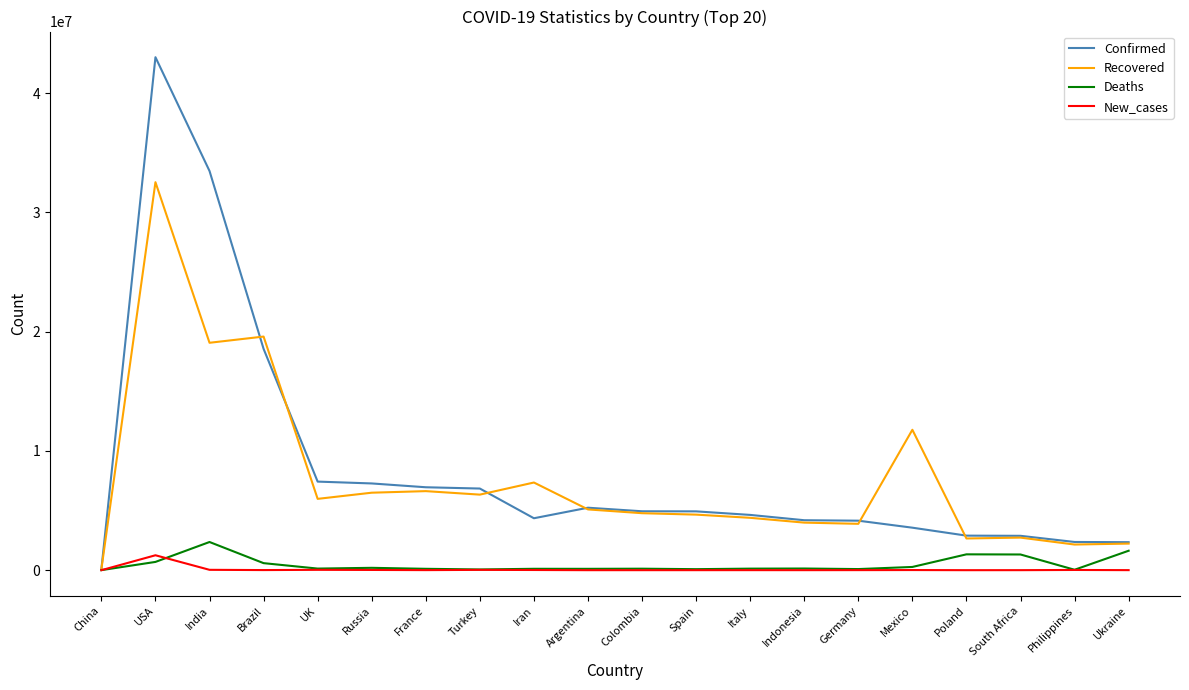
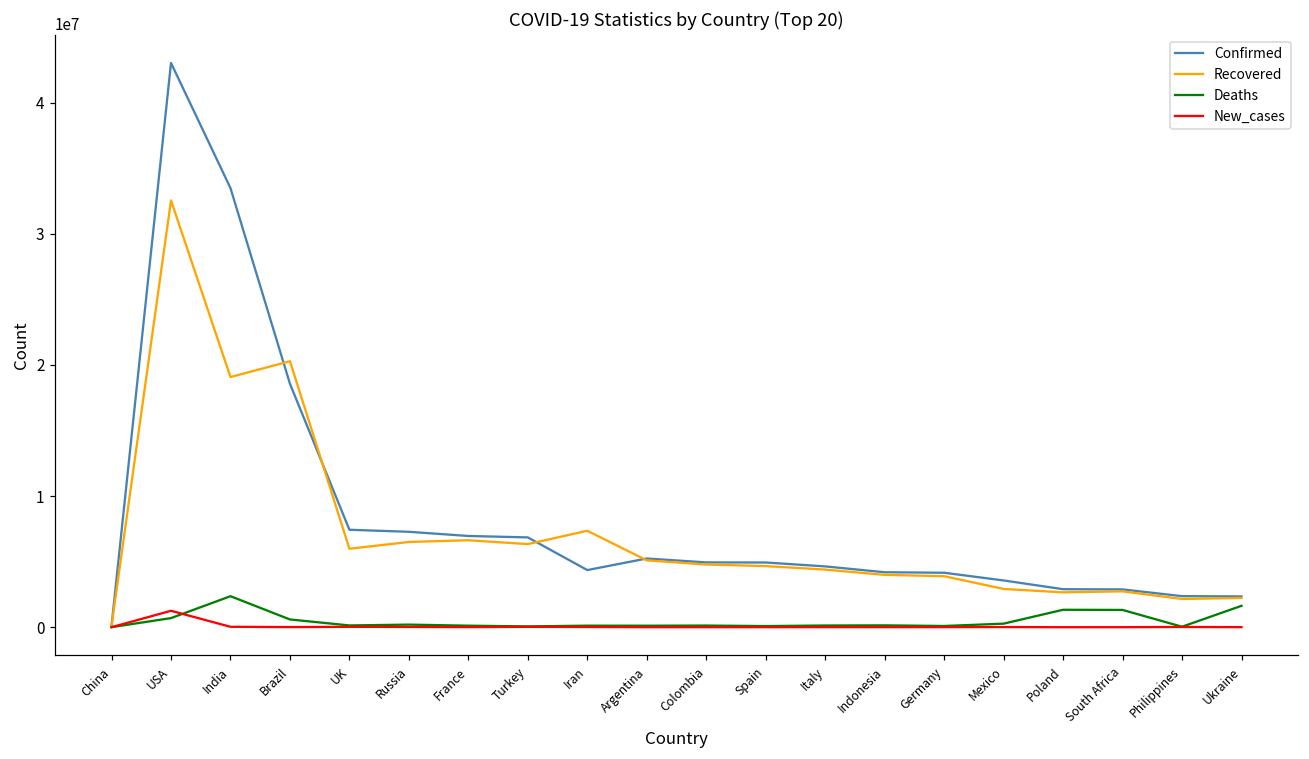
Recovered, Brazil: 19600000 -> 20300000
Recovered, Mexico: 11800000 -> 2900000
